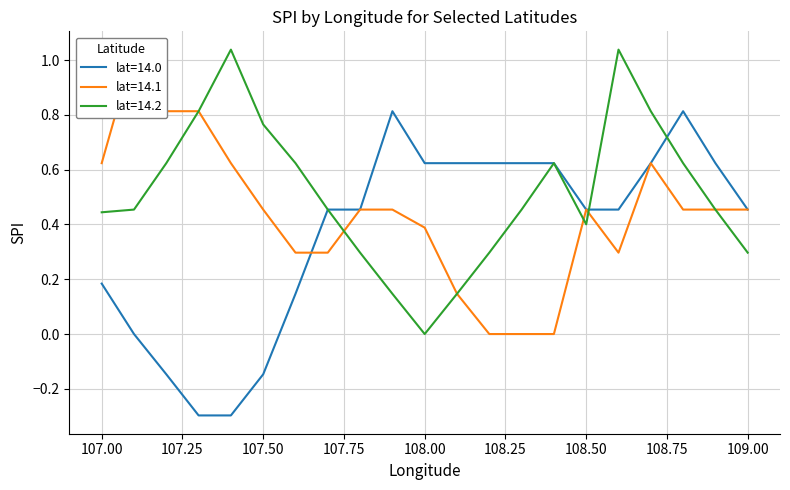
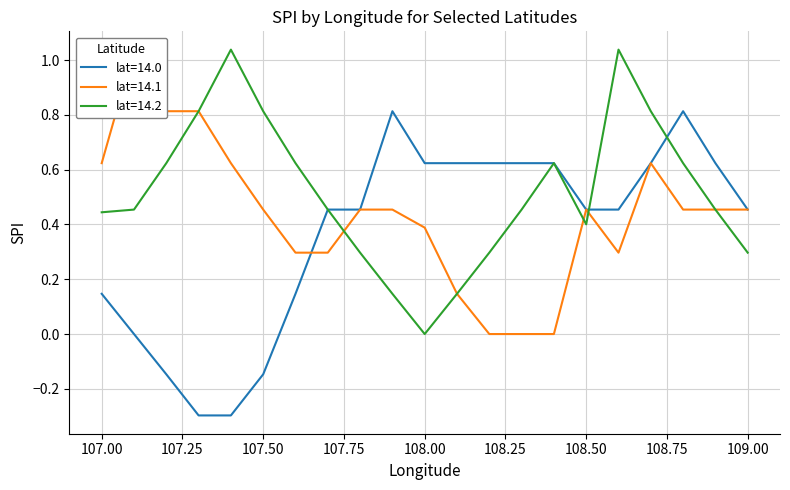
lat=14.0, 107.00: 0.18 -> 0.15
lat=14.2, 107.50: 0.77 -> 0.81
